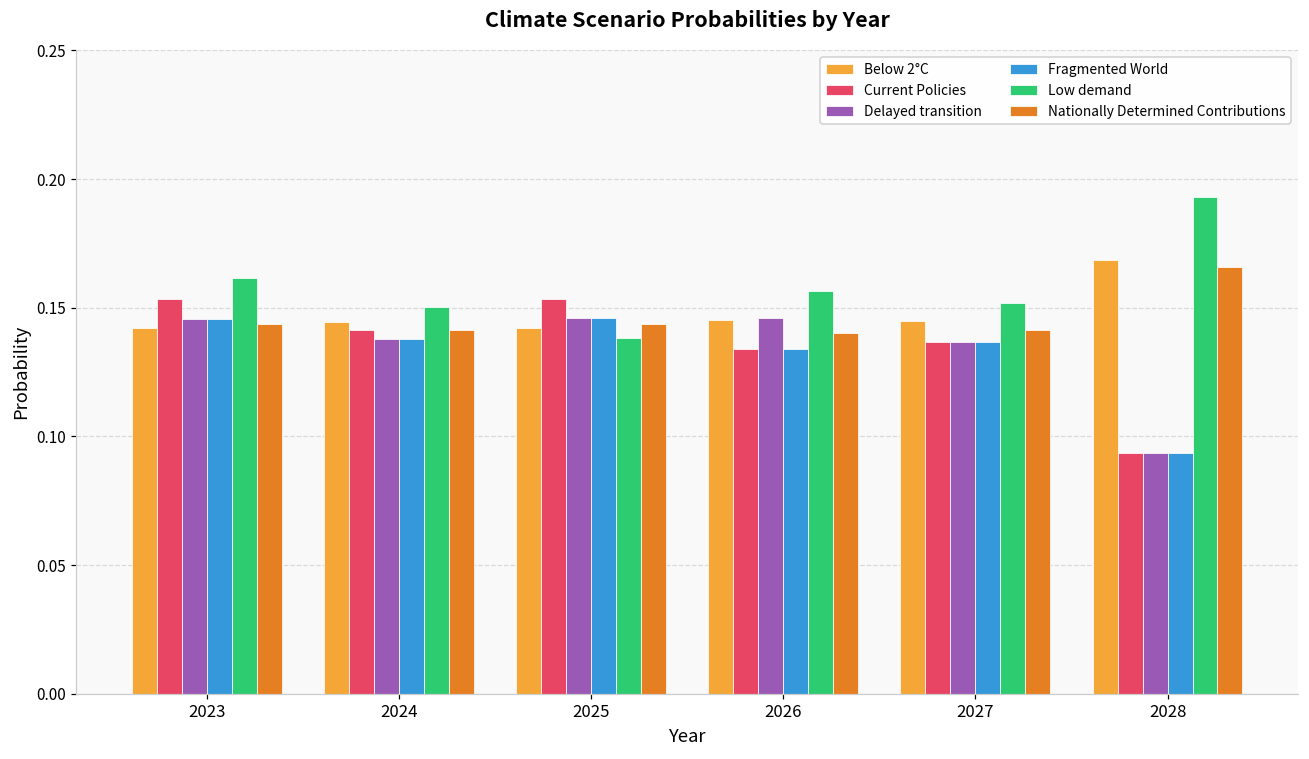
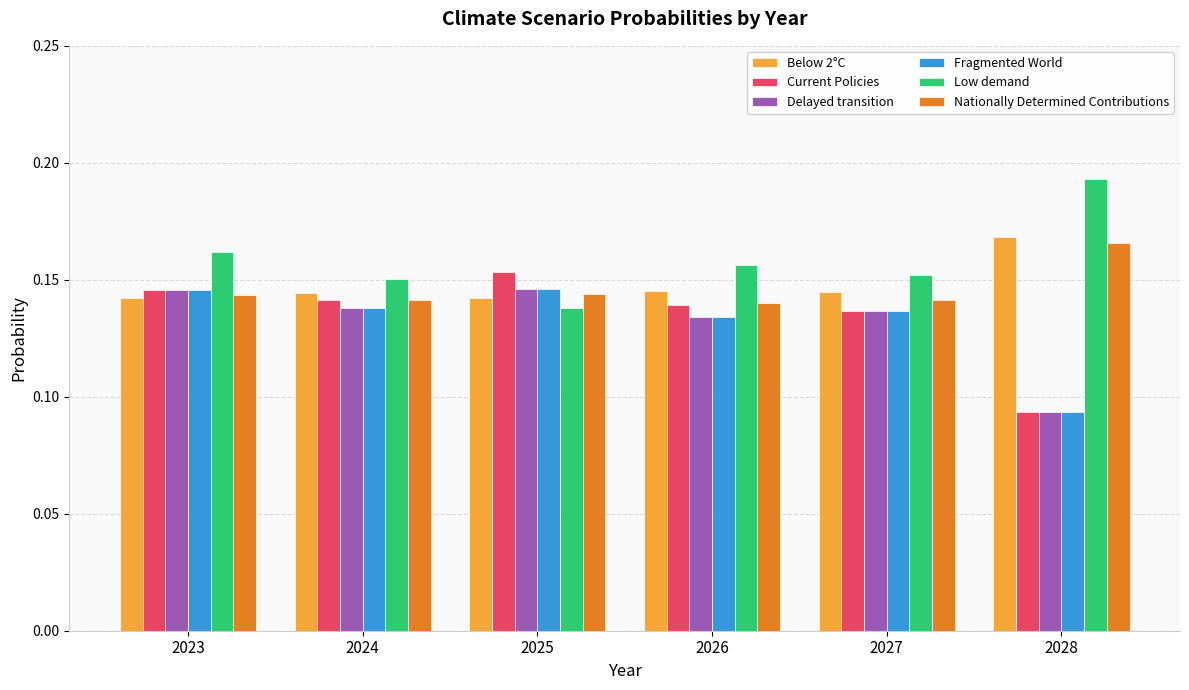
Current Policies, 2023: 0.153 -> 0.146
Current Policies, 2026: 0.134 -> 0.139
Delayed transition, 2026: 0.146 -> 0.134
